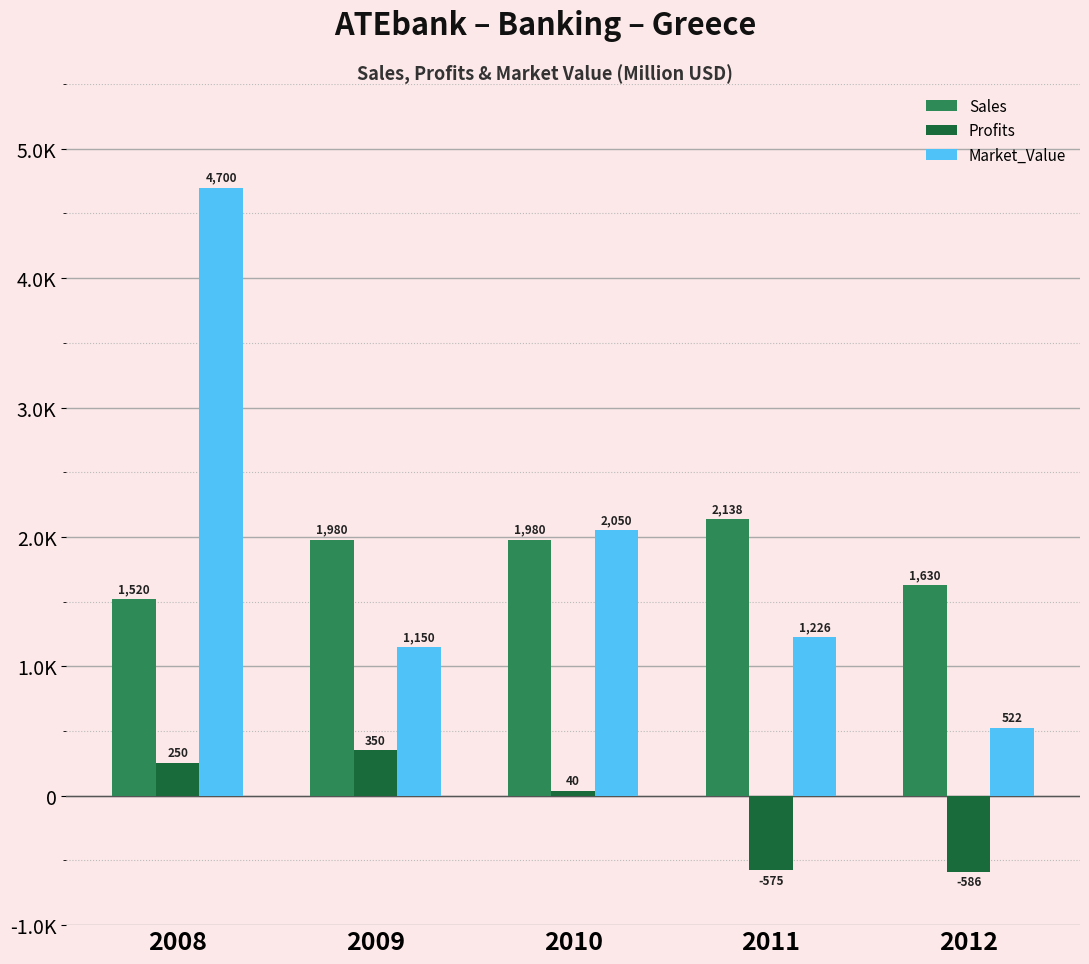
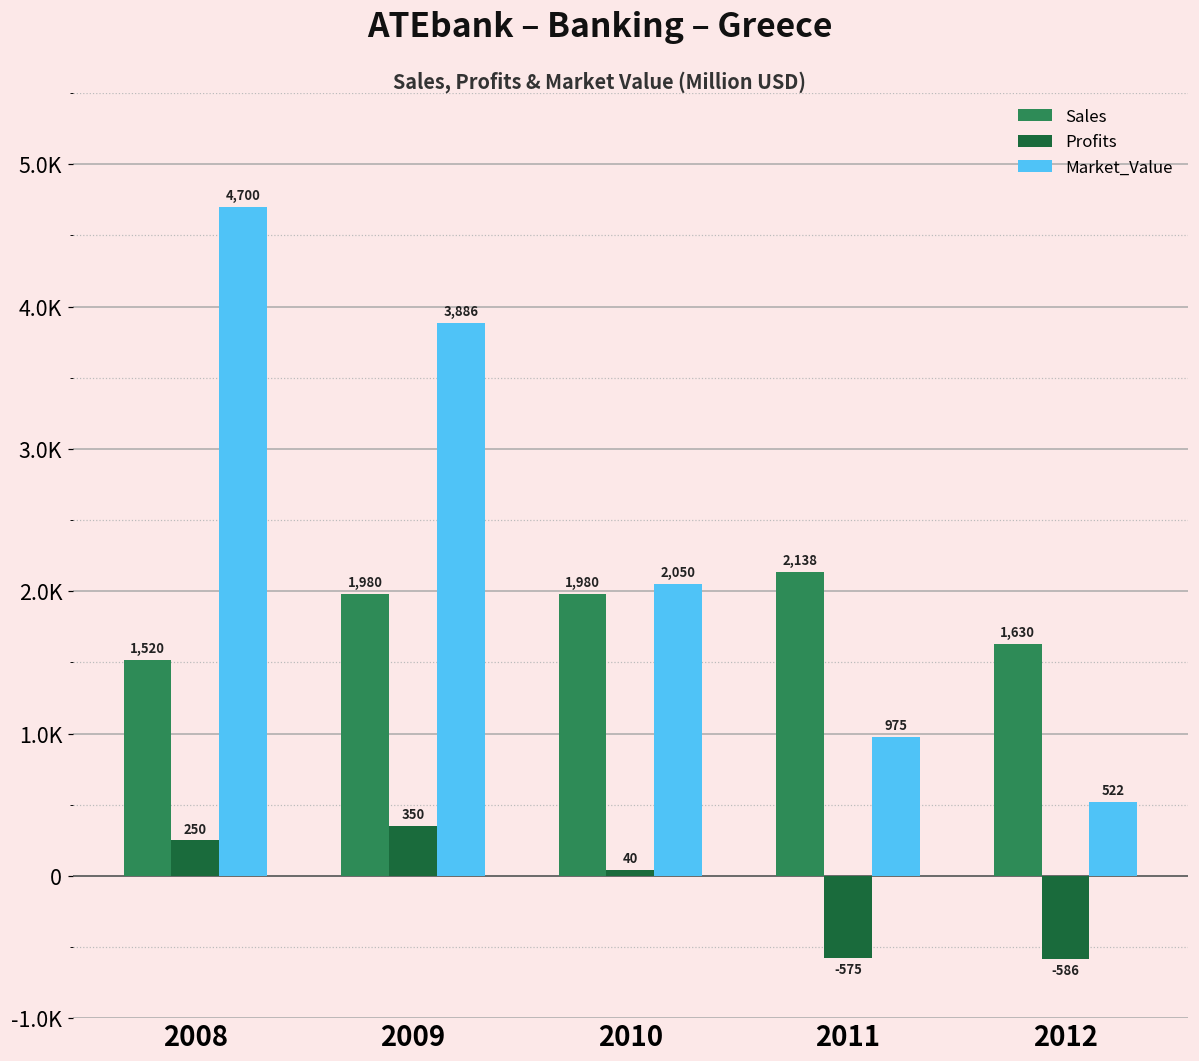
Market_Value, 2009: 1,150 -> 3,886
Market_Value, 2011: 1,226 -> 975
